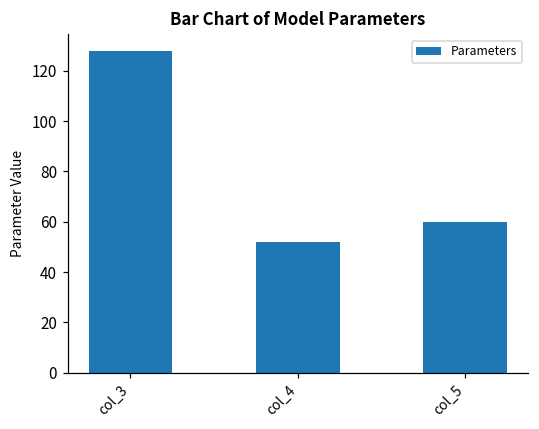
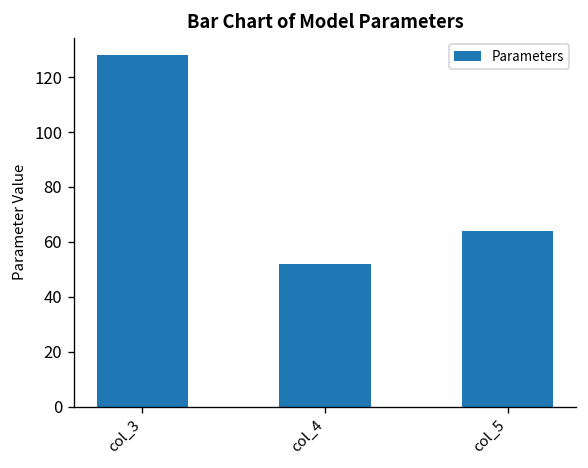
col_5: 60 -> 64
